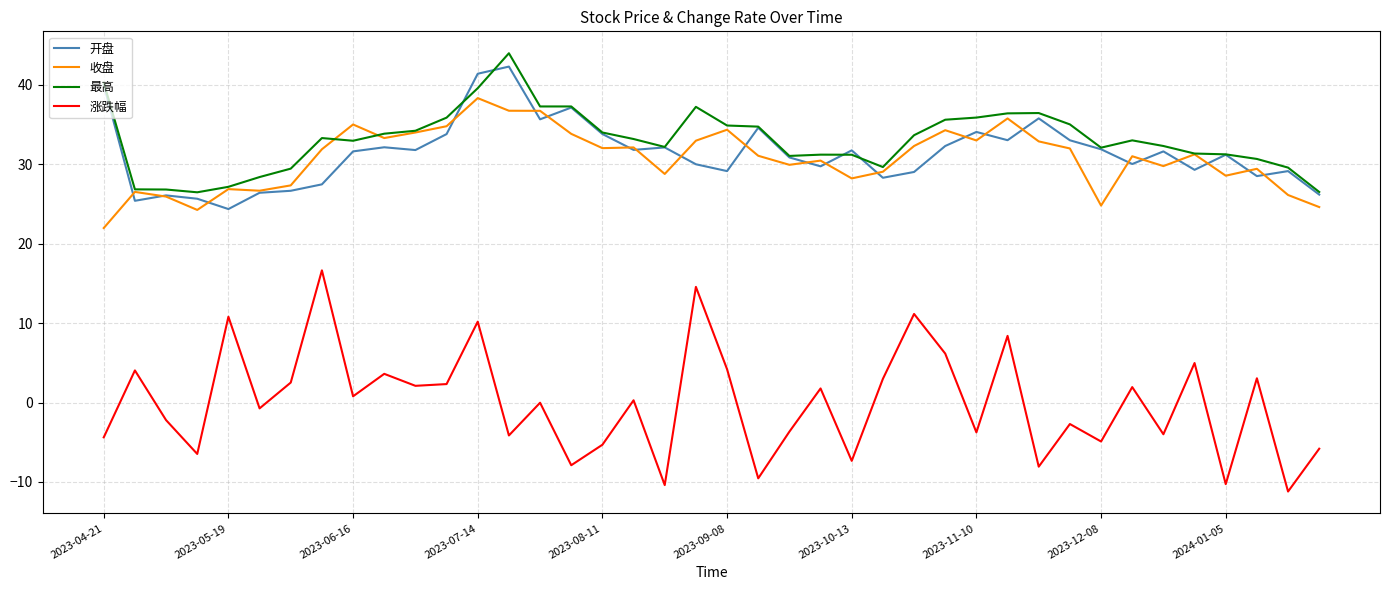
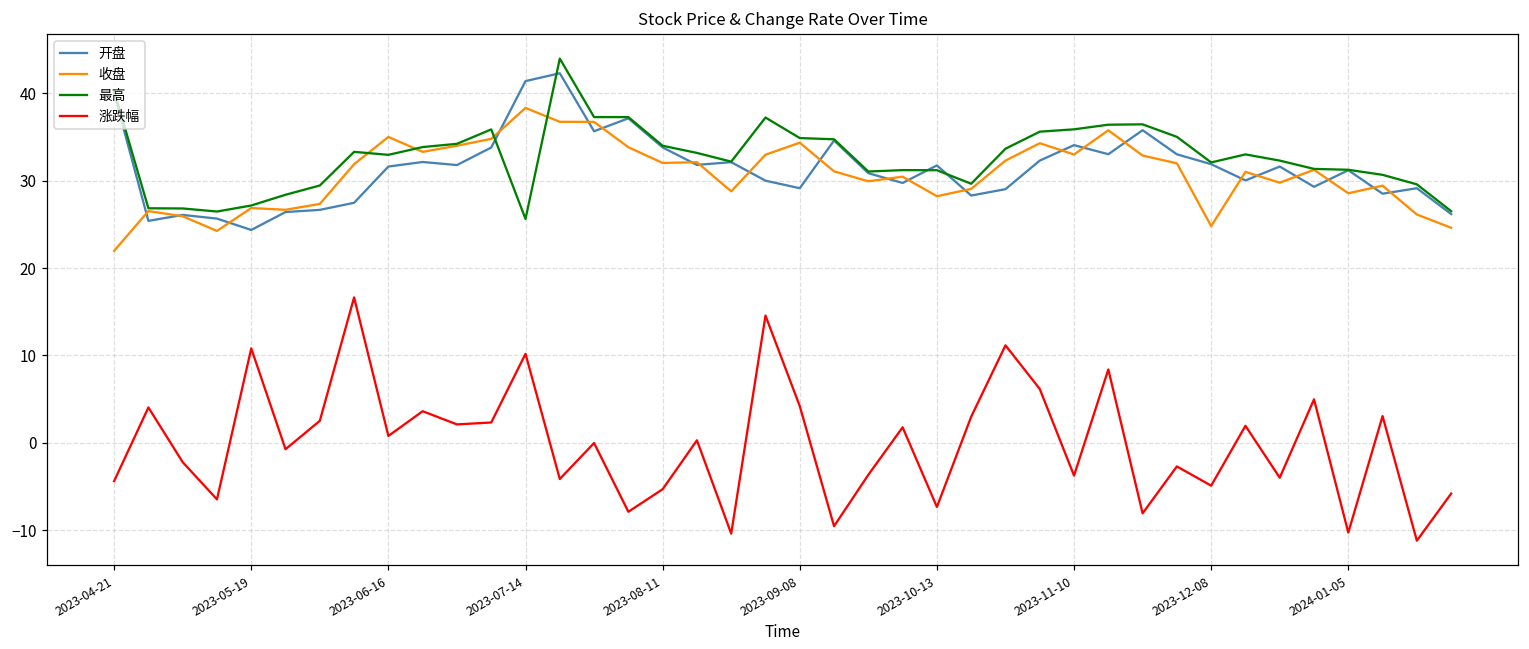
最高, 2023-07-14: 40 -> 26
